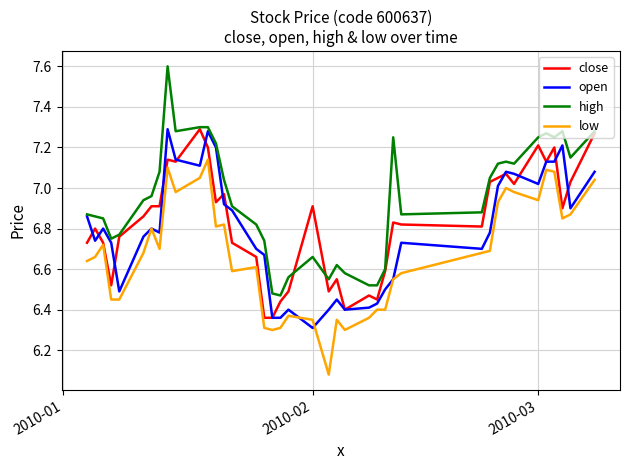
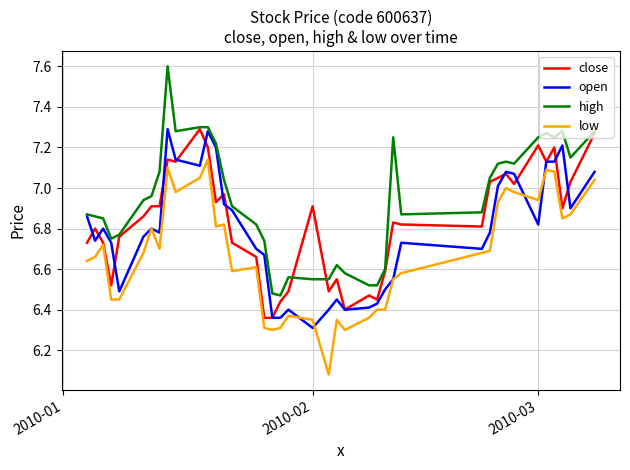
high, 2010-02: 6.66 -> 6.55
open, 2010-03: 7.02 -> 6.82
